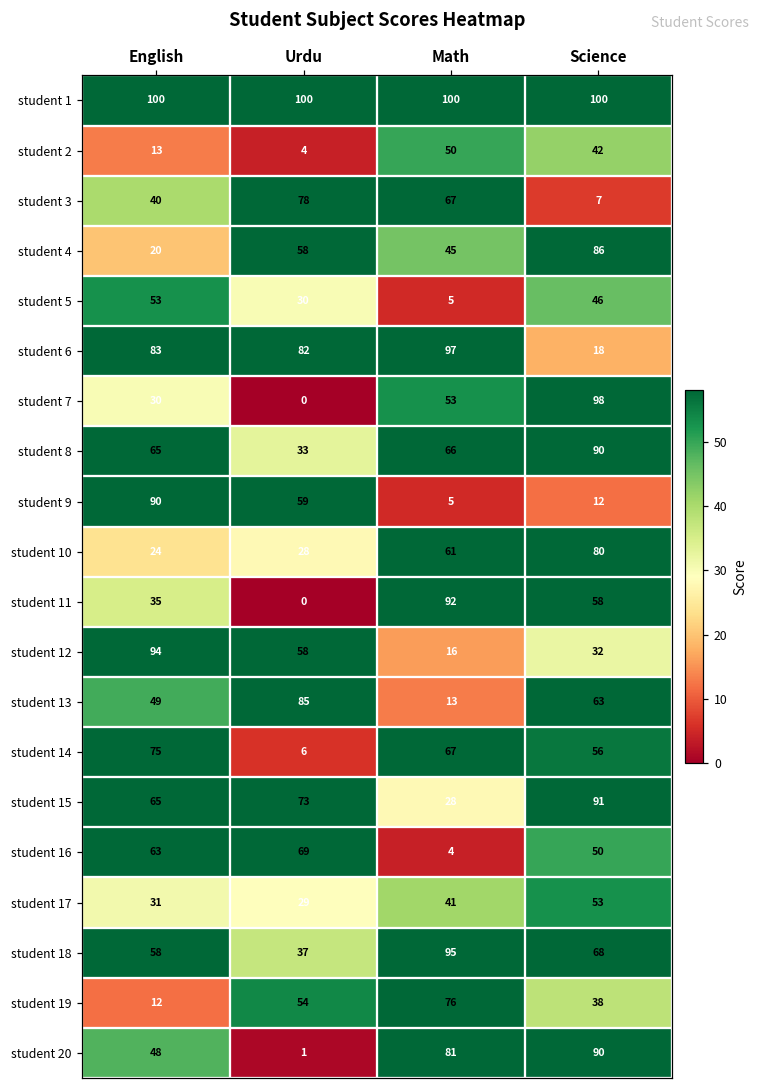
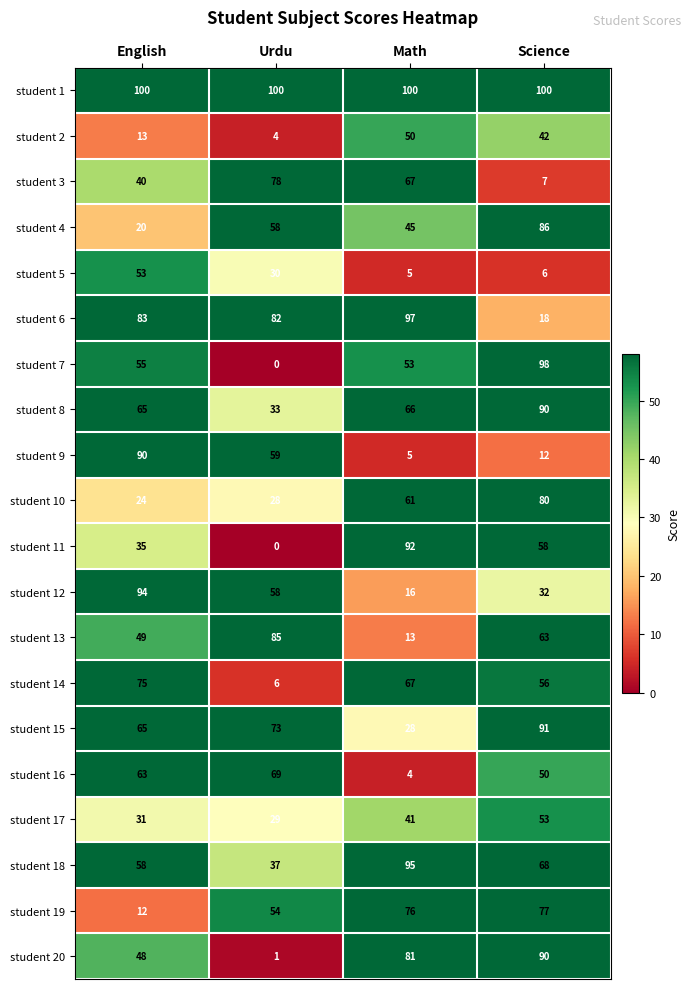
student 5, Science: 46 -> 6
student 7, English: 30 -> 55
student 19, Science: 38 -> 77
